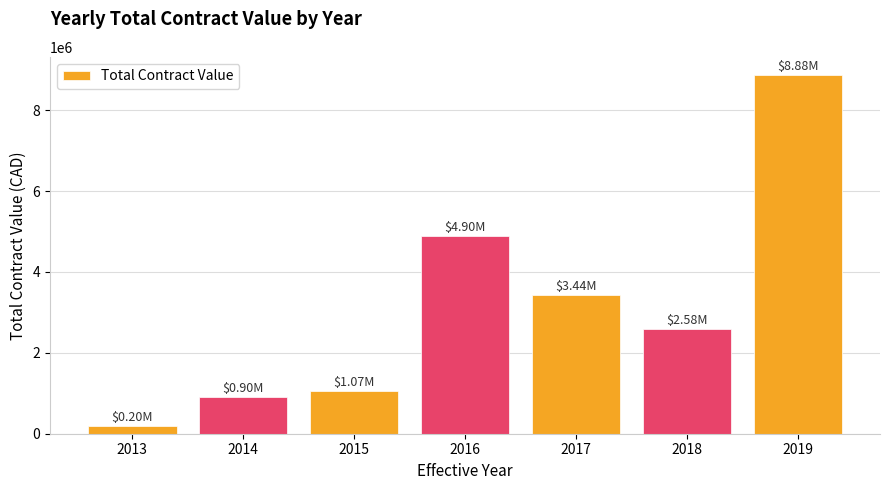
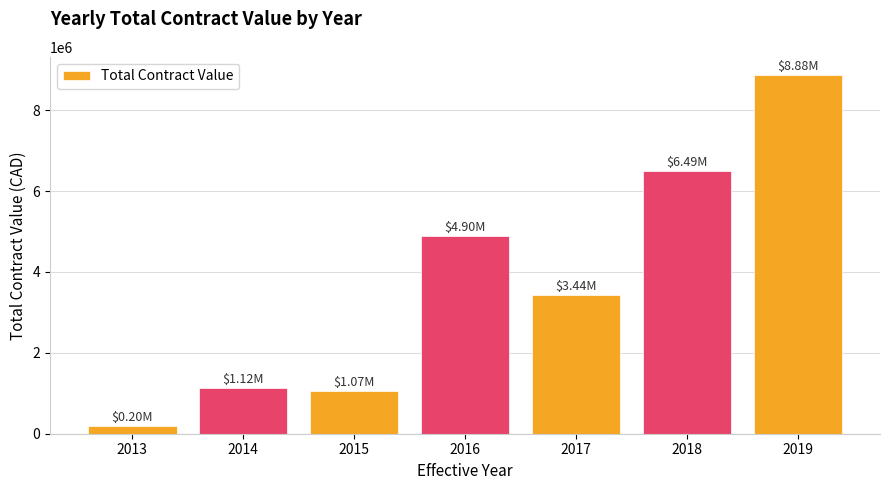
2014: $0.90M -> $1.12M
2018: $2.58M -> $6.49M
